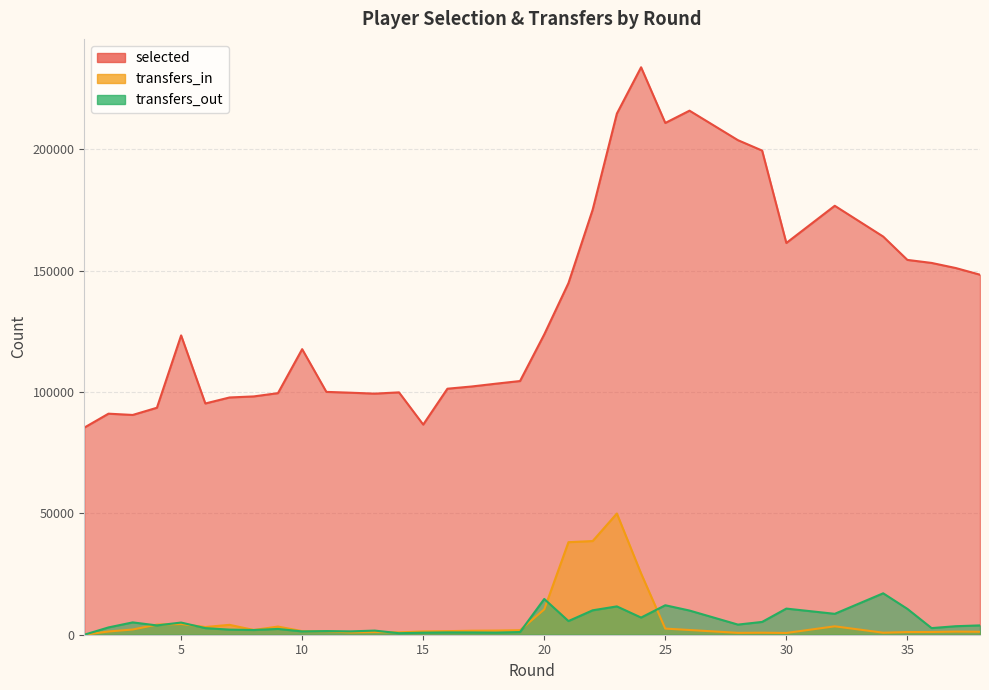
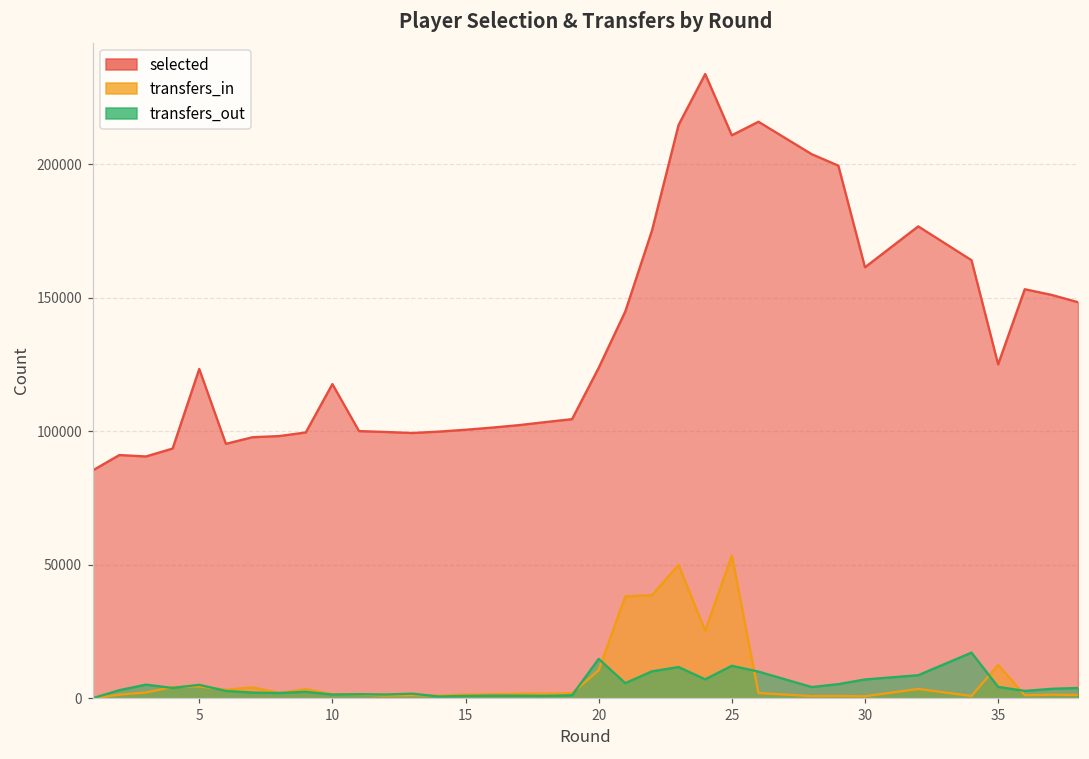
selected, 15: 87000 -> 101000
transfers_in, 25: 3000 -> 53000
transfers_out, 30: 11000 -> 7000
selected, 35: 154000 -> 125000
transfers_in, 35: 1000 -> 12000
transfers_out, 35: 11000 -> 4000
